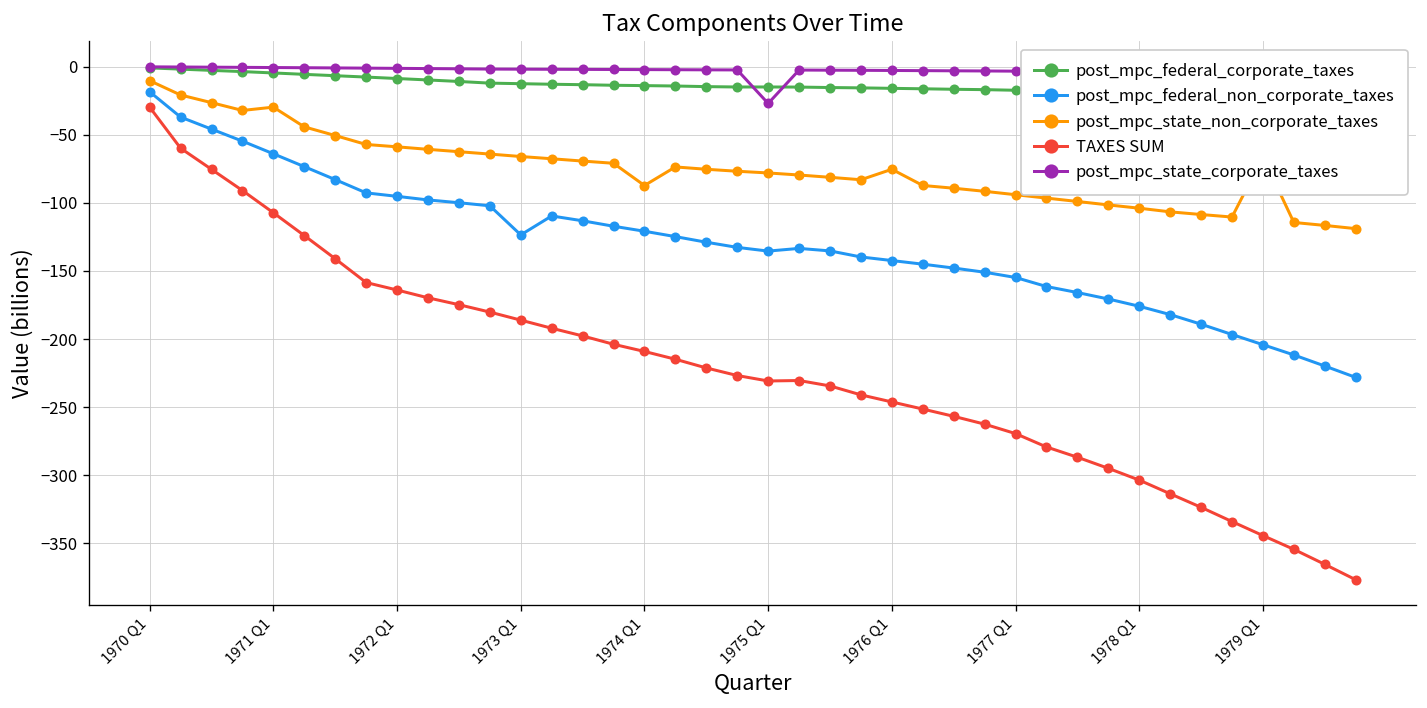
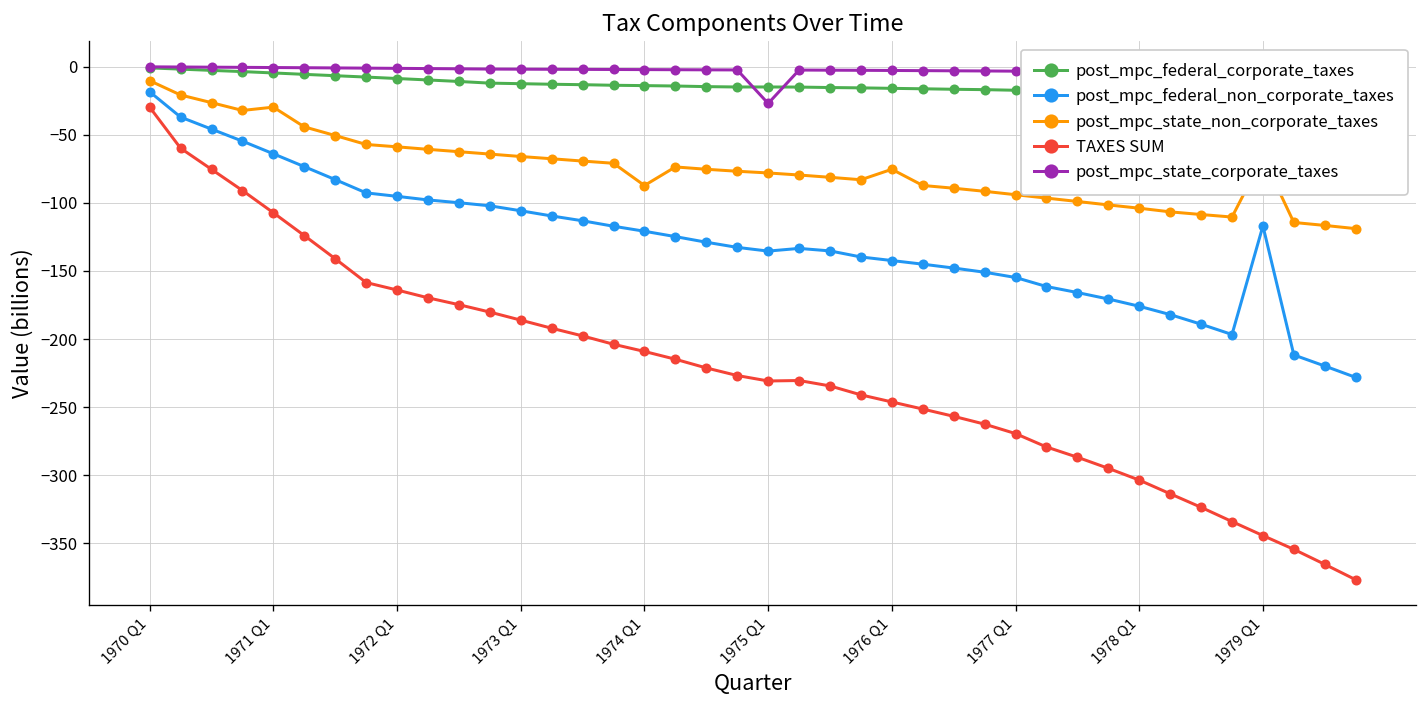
post_mpc_federal_non_corporate_taxes, 1973 Q1: -124 -> -106
post_mpc_federal_non_corporate_taxes, 1979 Q1: -204 -> -117
